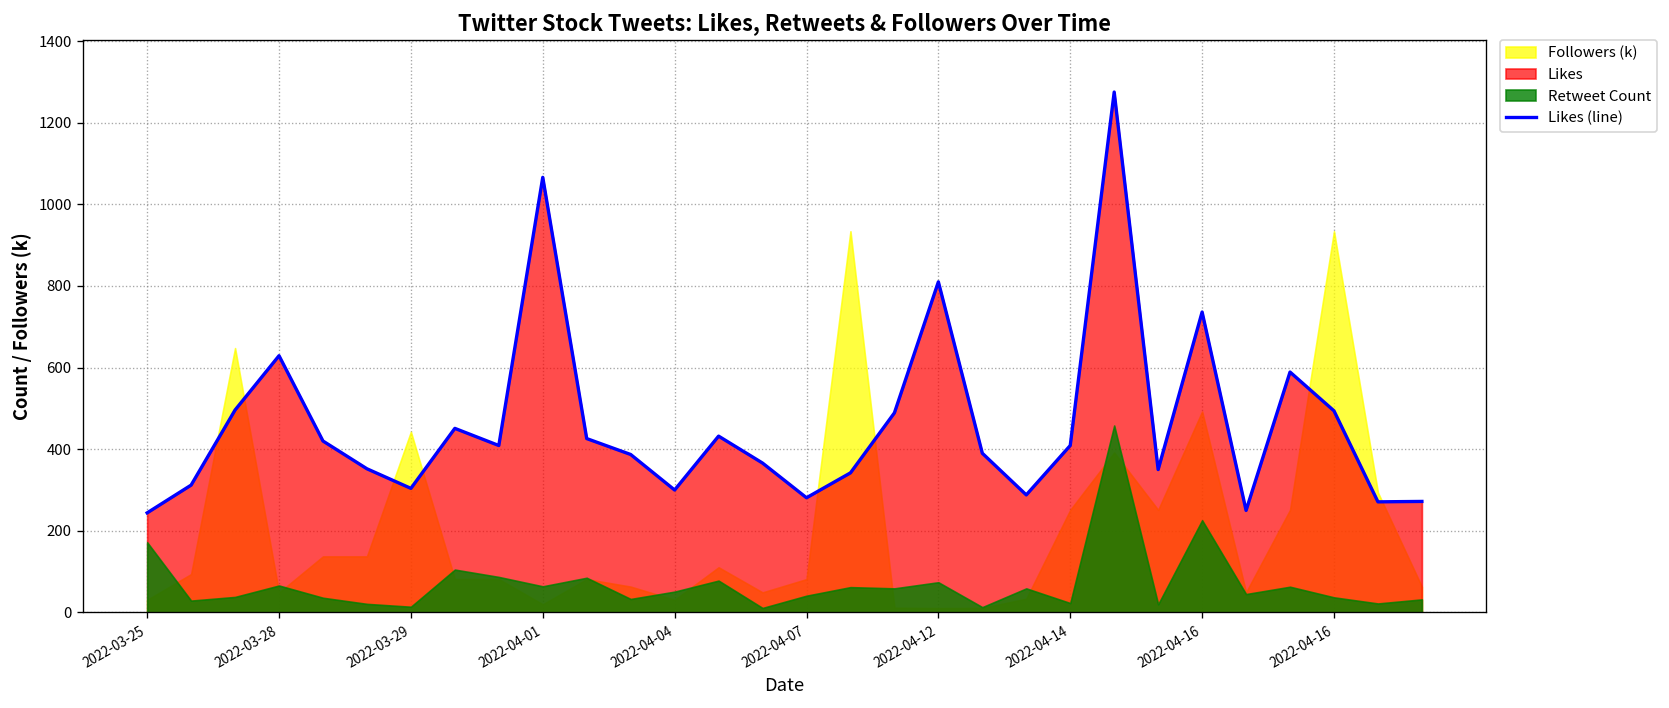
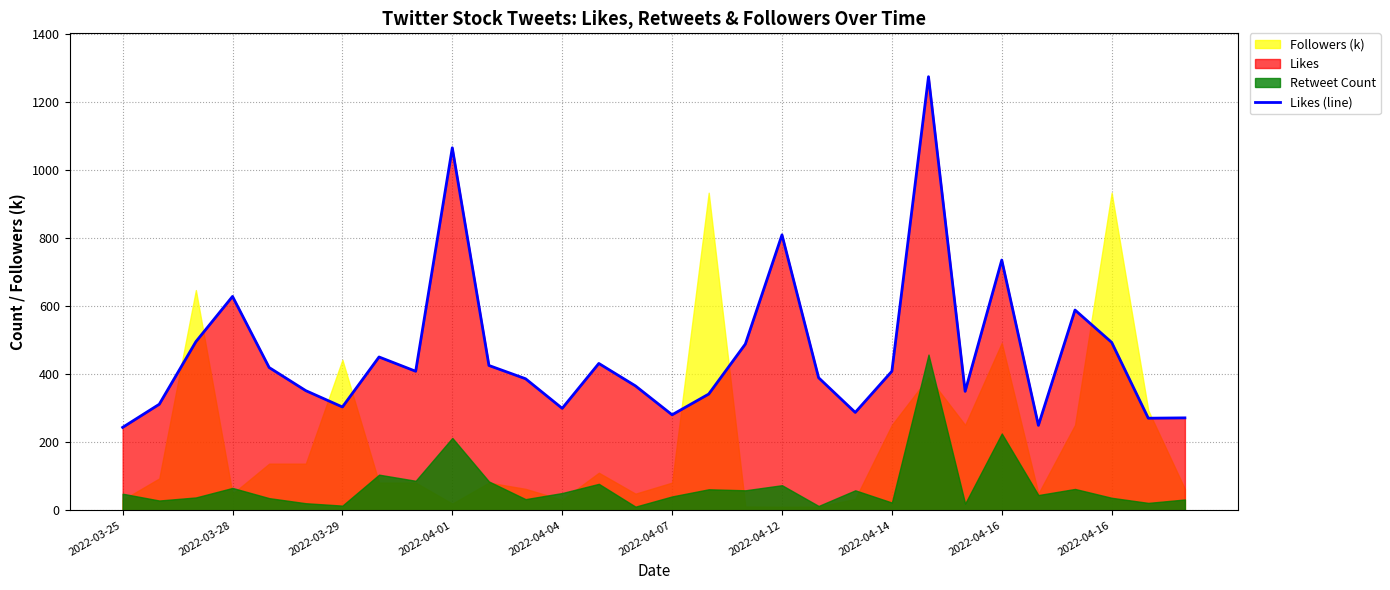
Retweet Count, 2022-03-25: 170 -> 50
Retweet Count, 2022-04-01: 60 -> 210
